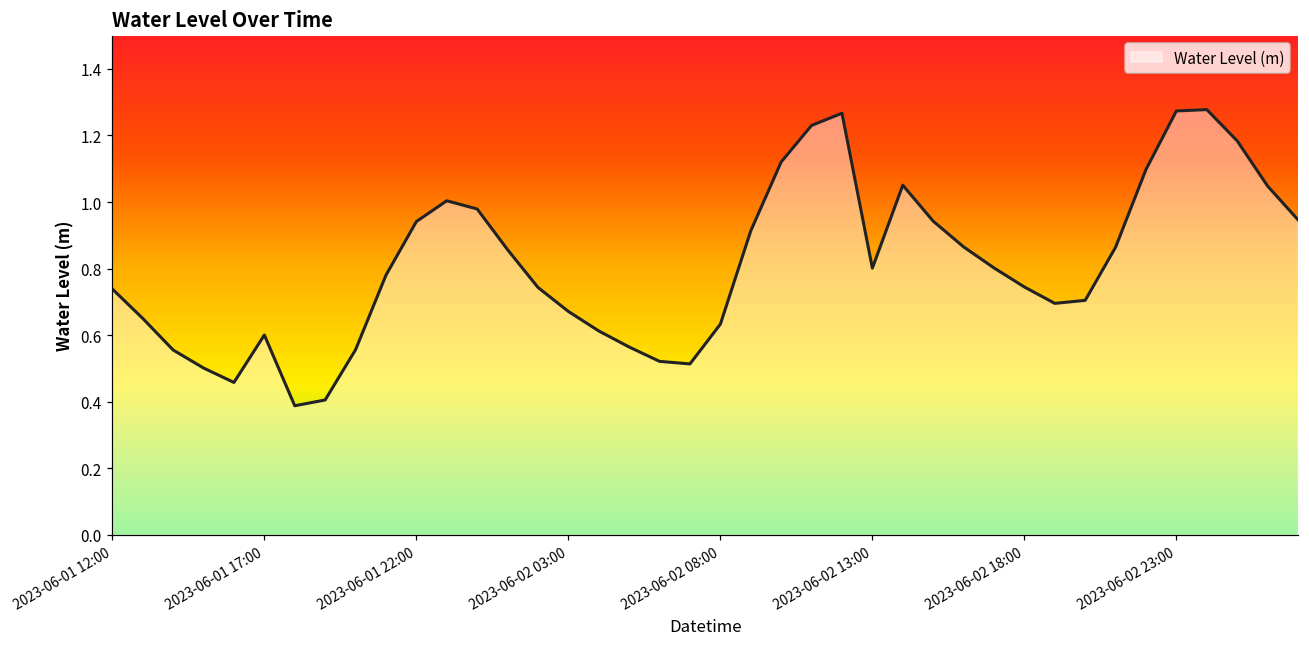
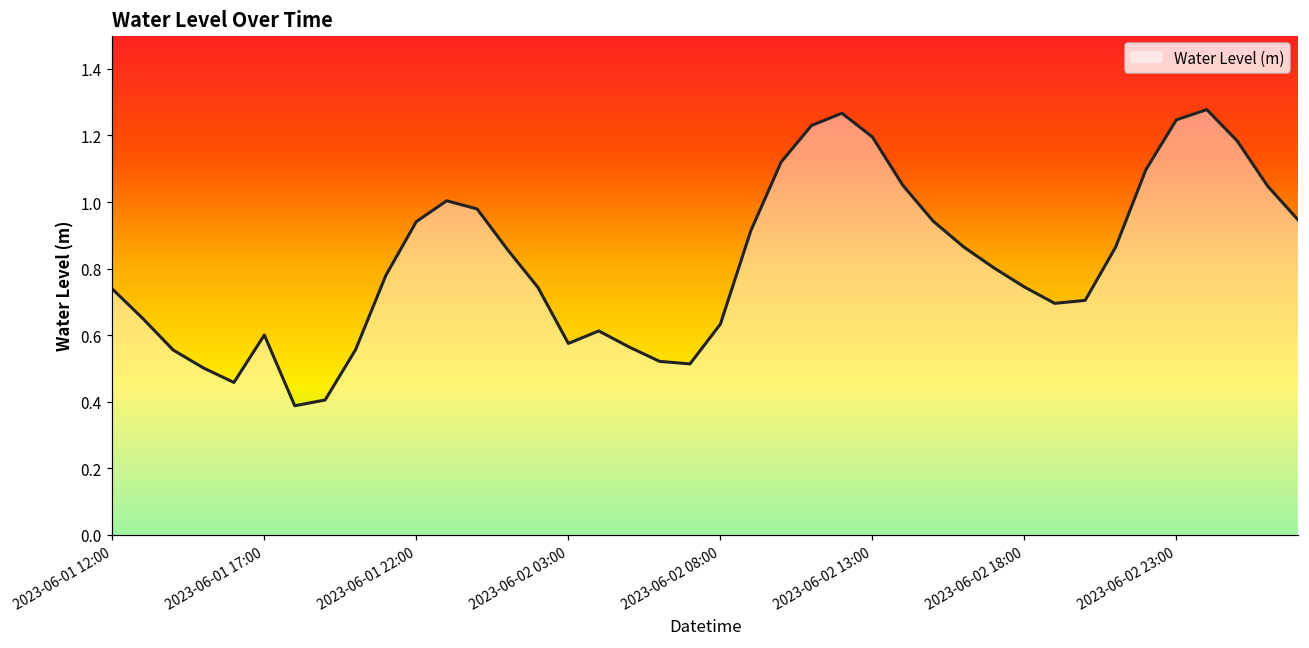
2023-06-02 03:00: 0.67 -> 0.57
2023-06-02 13:00: 0.80 -> 1.20
2023-06-02 23:00: 1.27 -> 1.25
